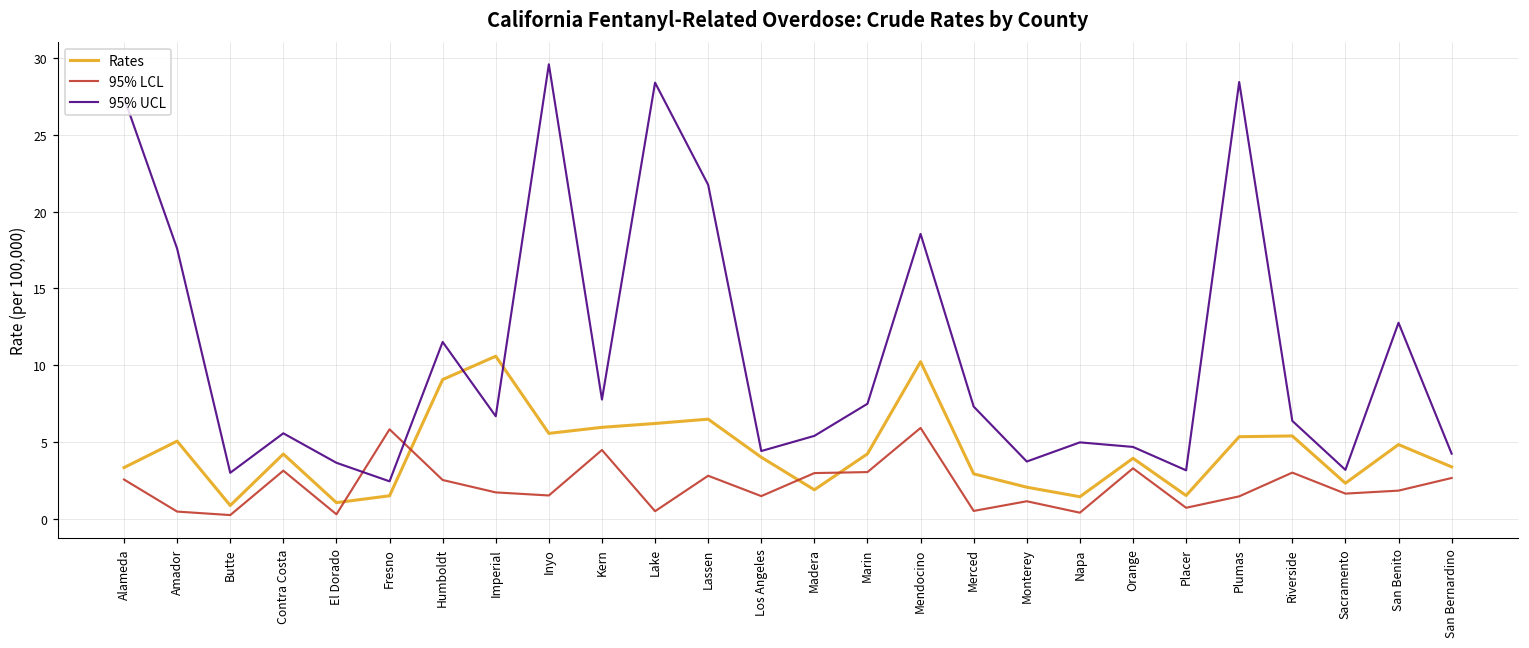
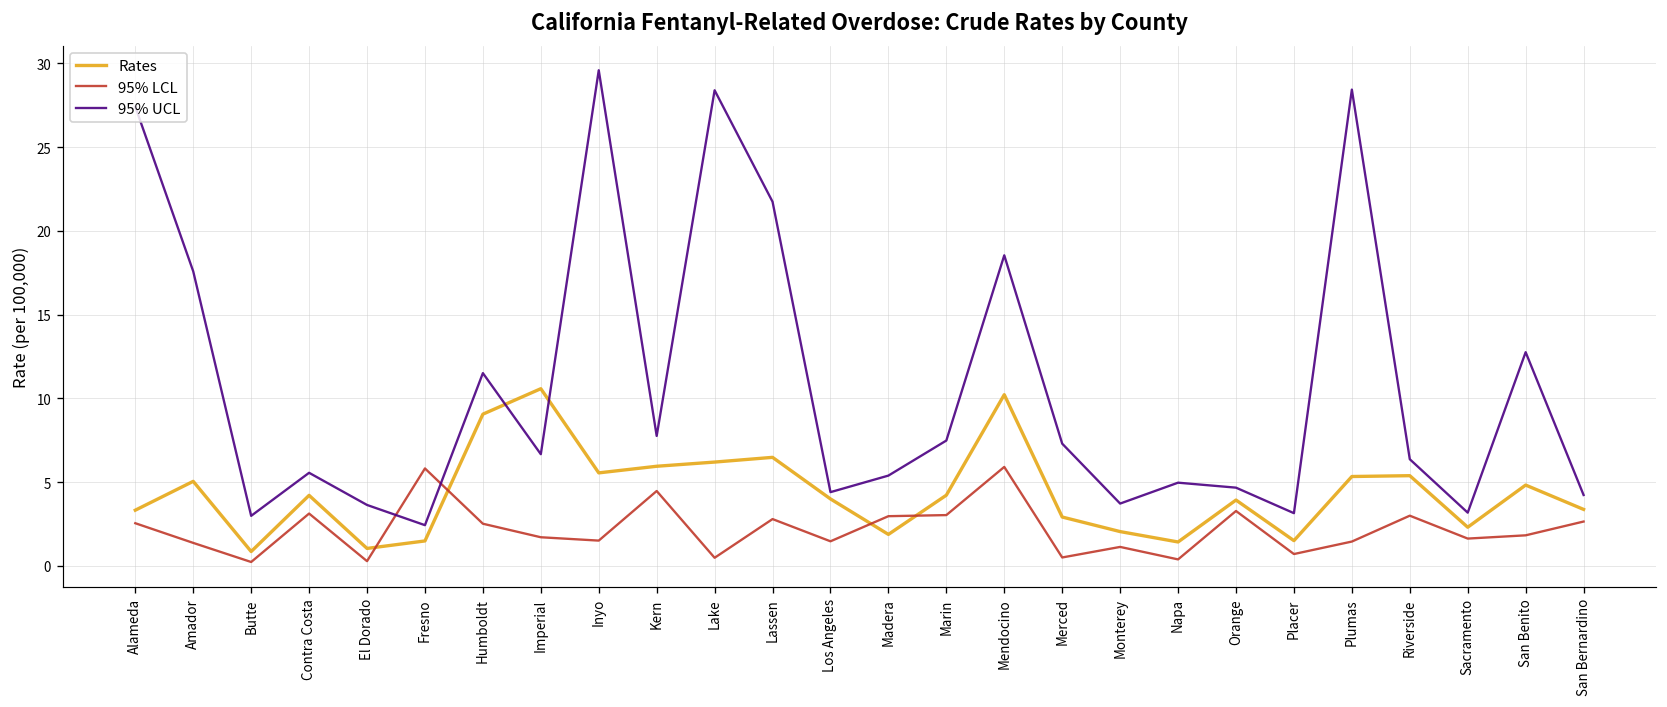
95% LCL, Amador: 0.5 -> 1.4
